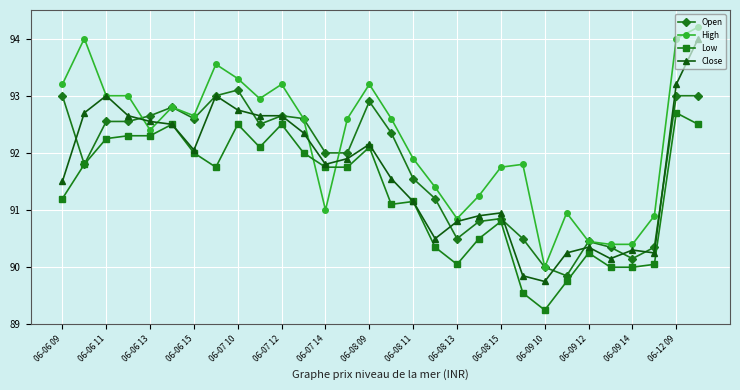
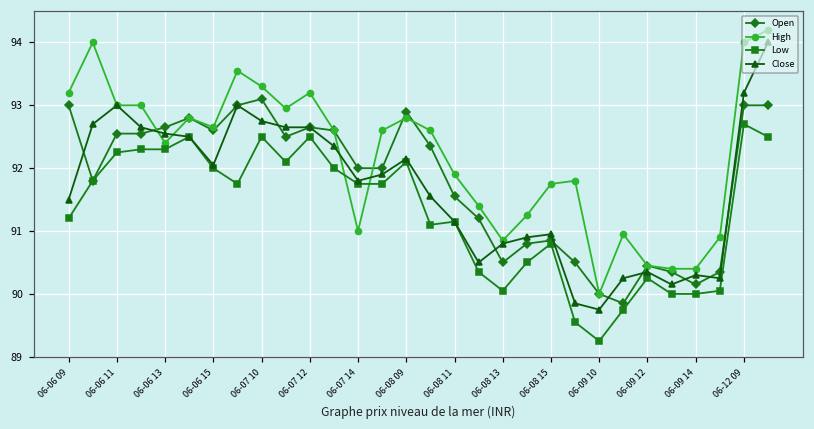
High, 06-08 09: 93.2 -> 92.8
